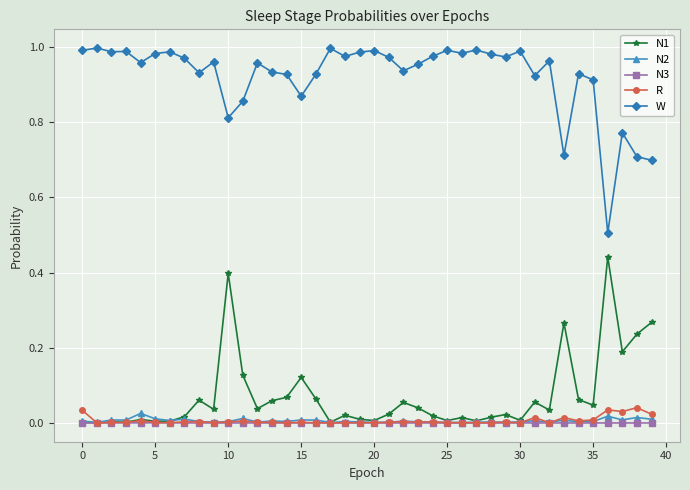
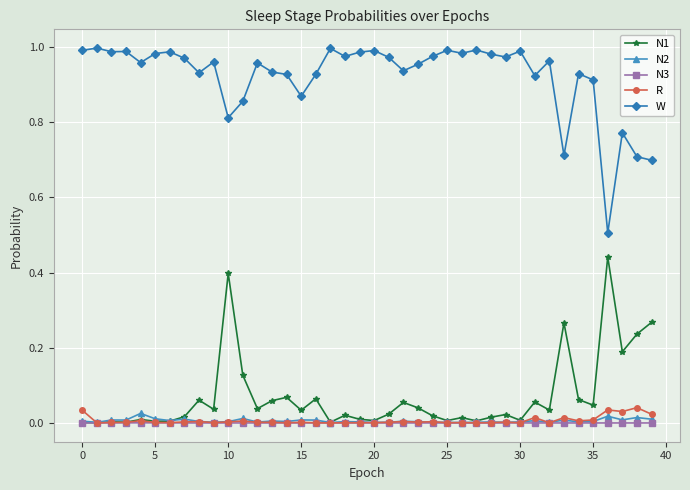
N1, 15: 0.12 -> 0.03
